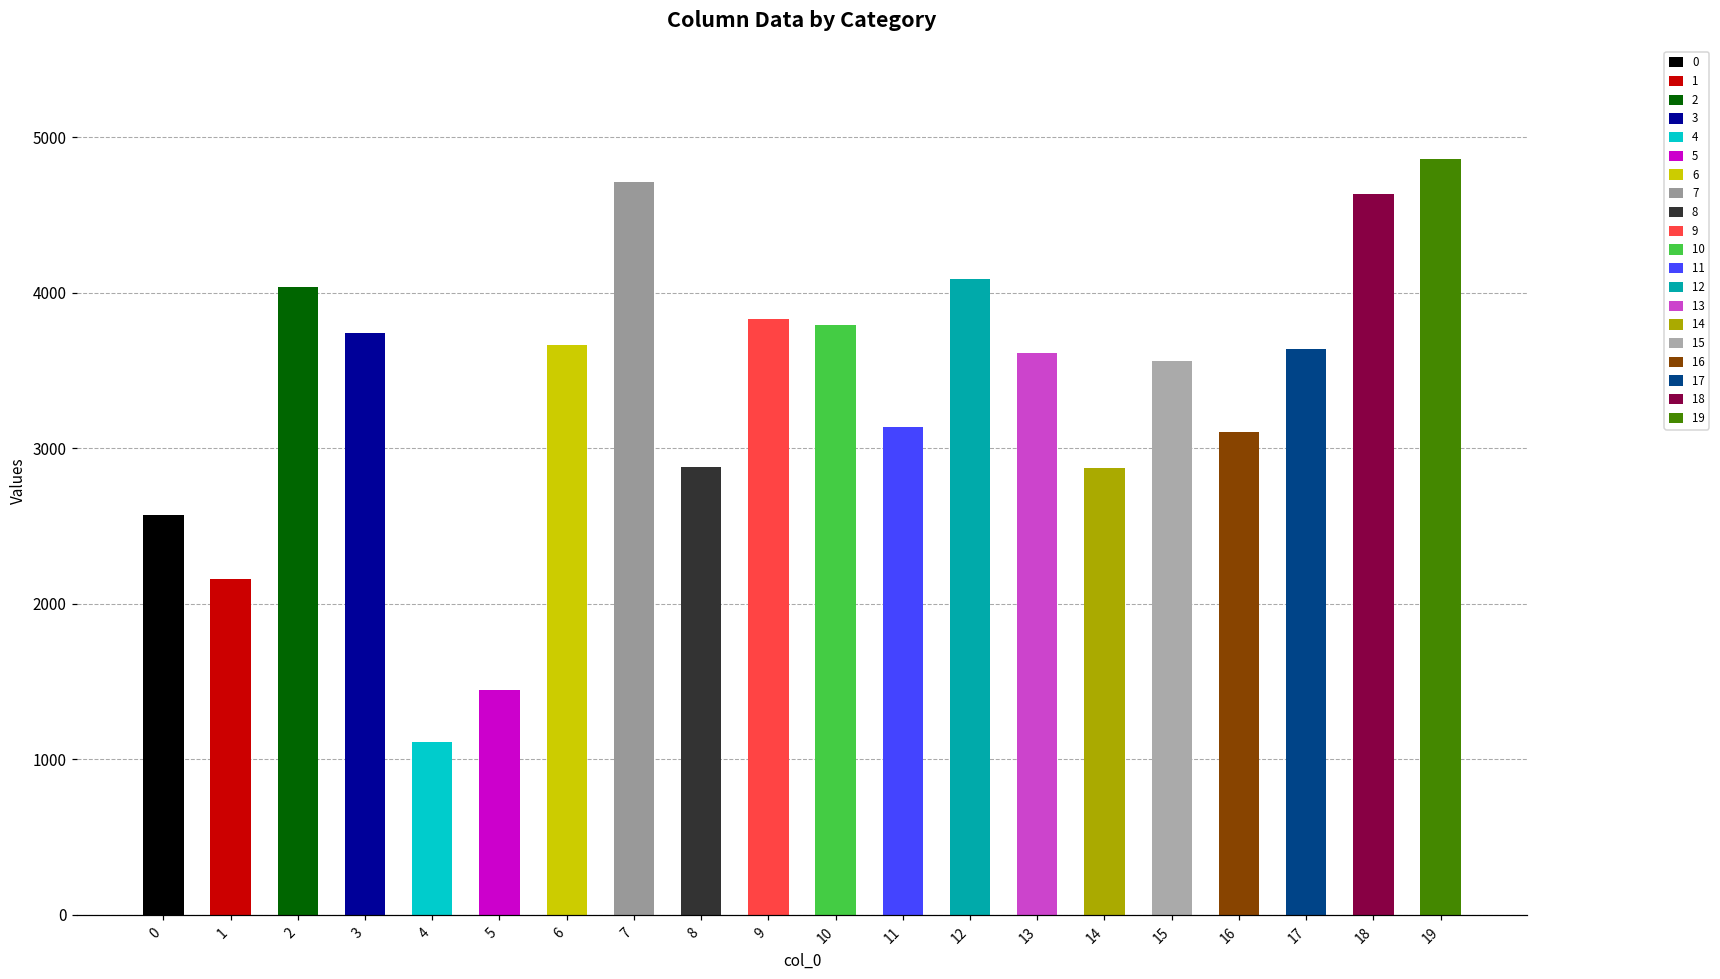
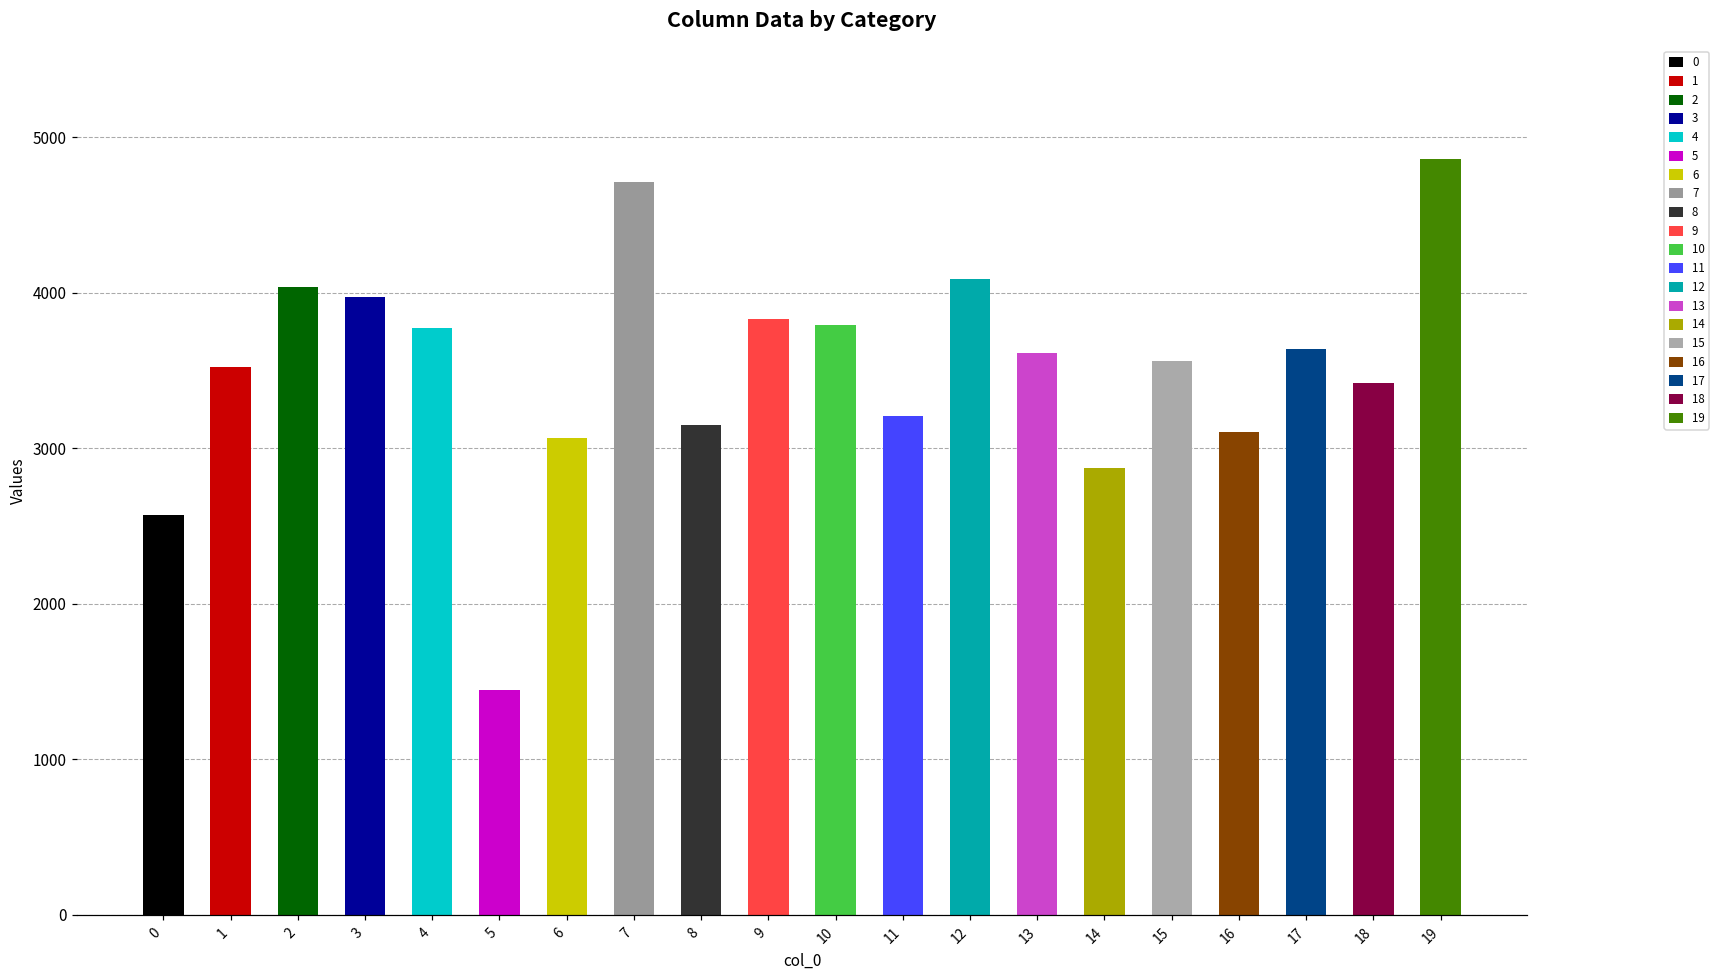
1: 2160 -> 3520
3: 3740 -> 3970
4: 1110 -> 3770
6: 3660 -> 3070
8: 2880 -> 3150
11: 3140 -> 3210
18: 4630 -> 3420
